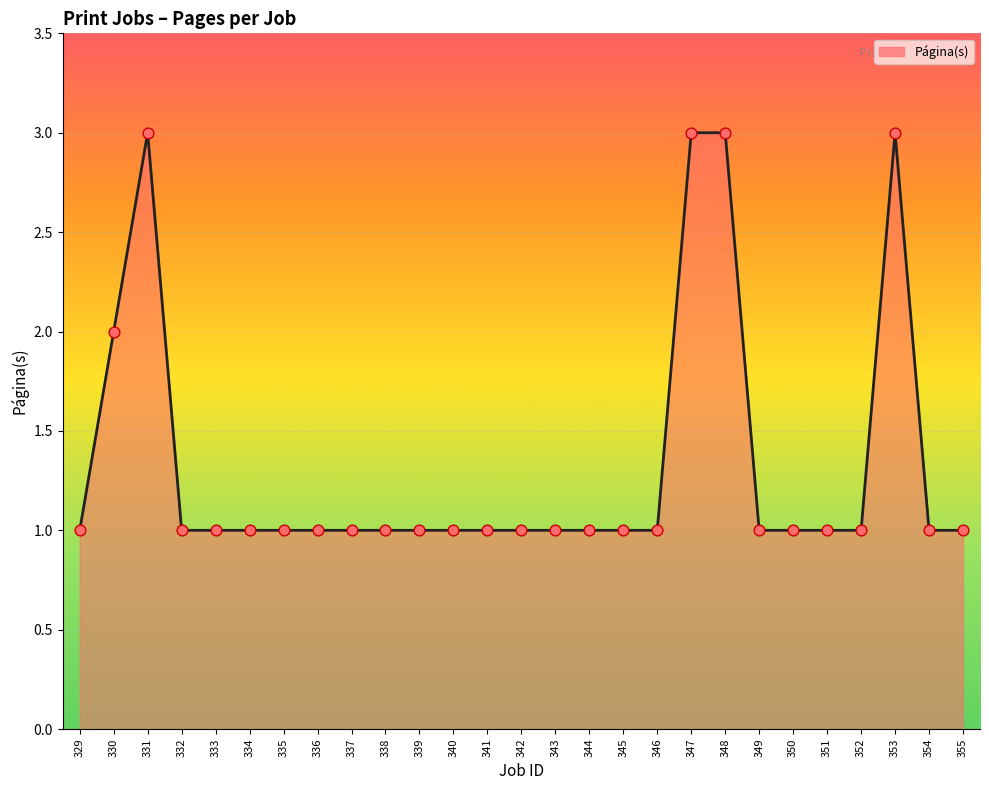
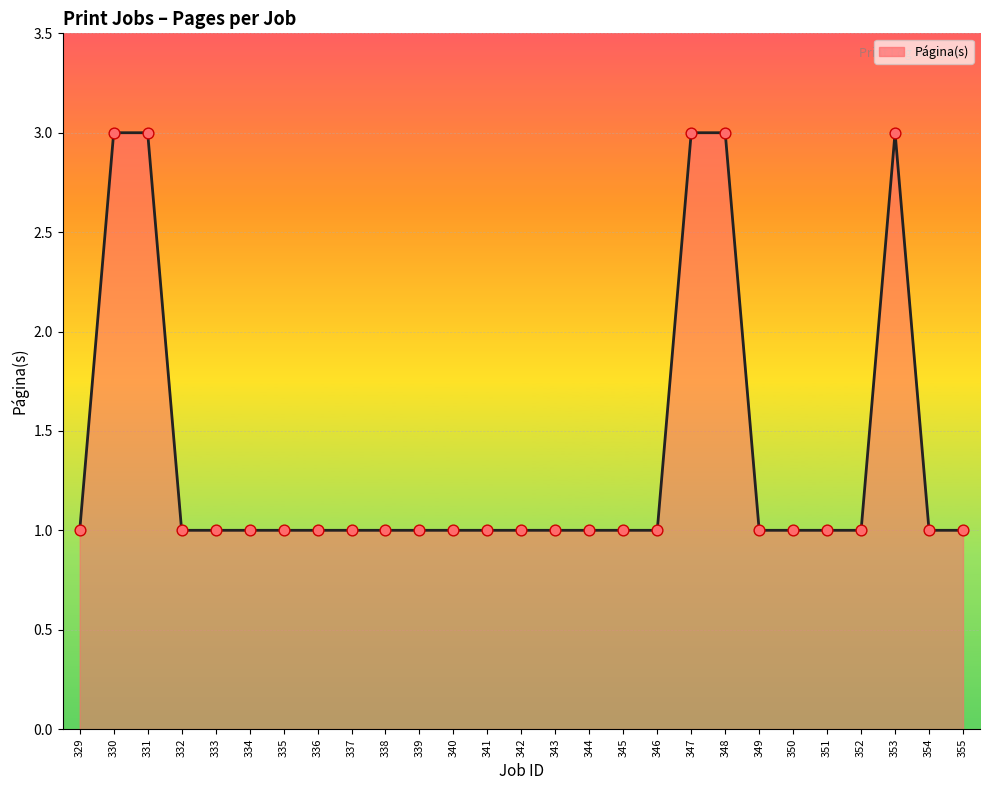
330: 2 -> 3
